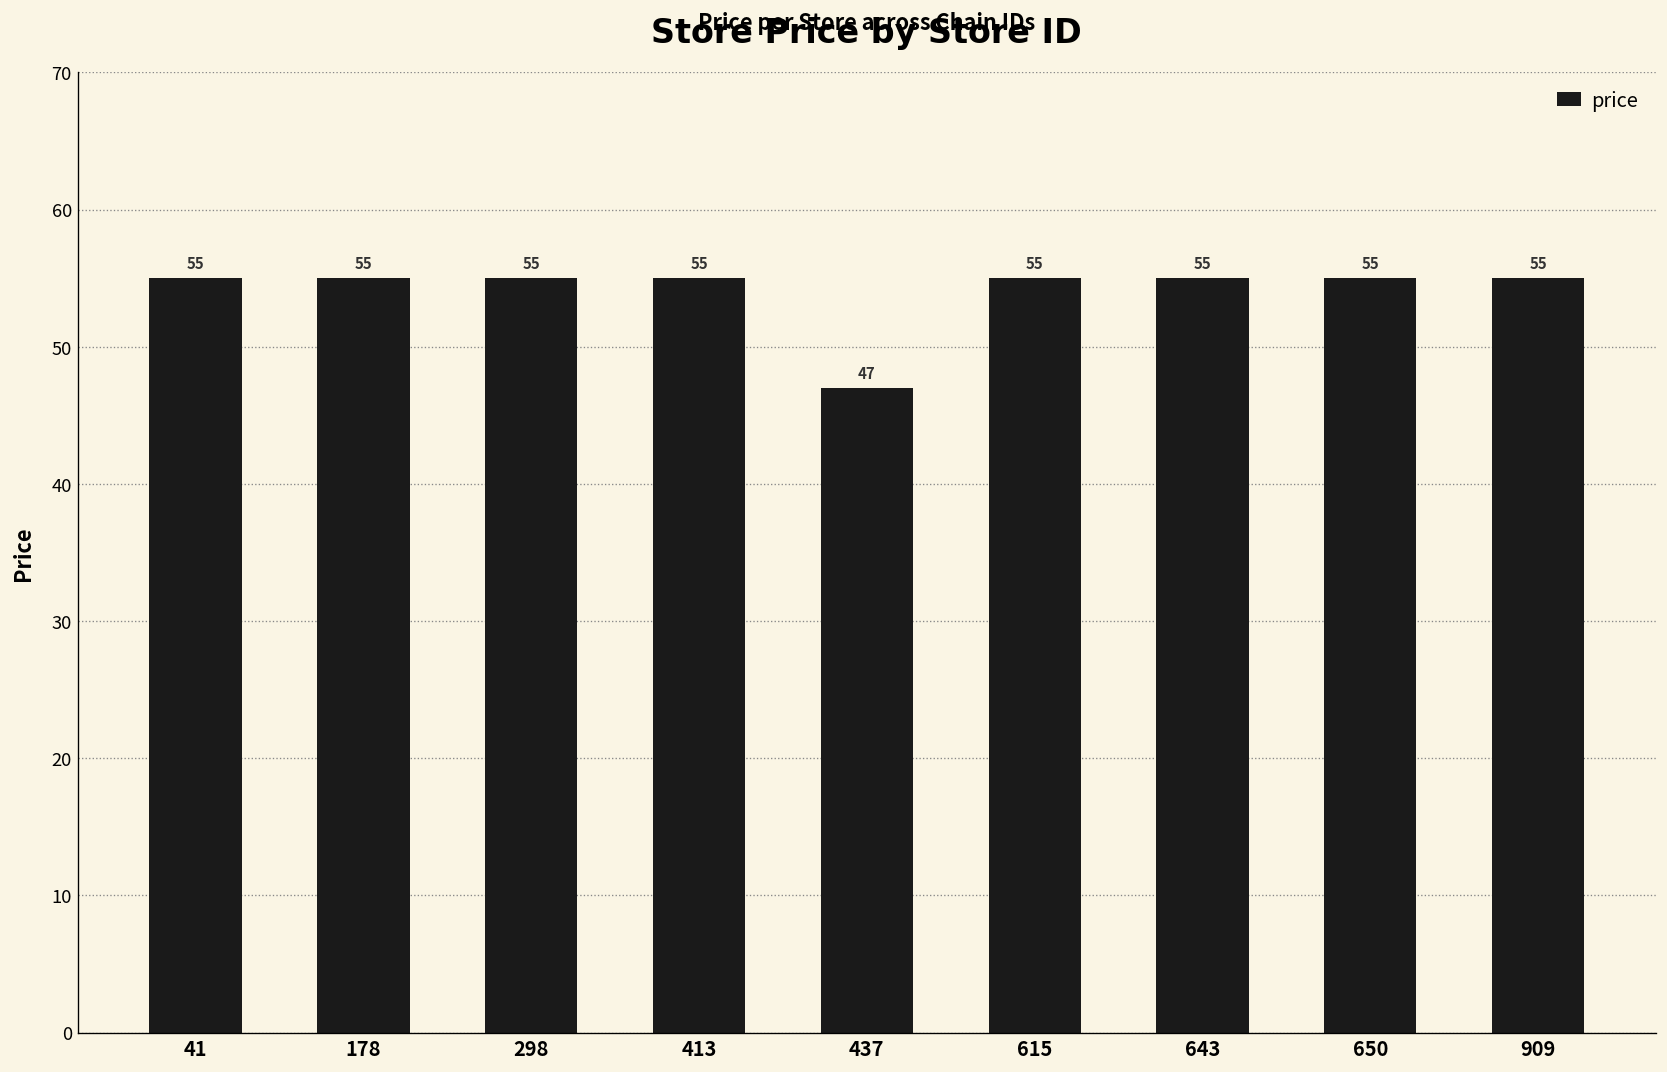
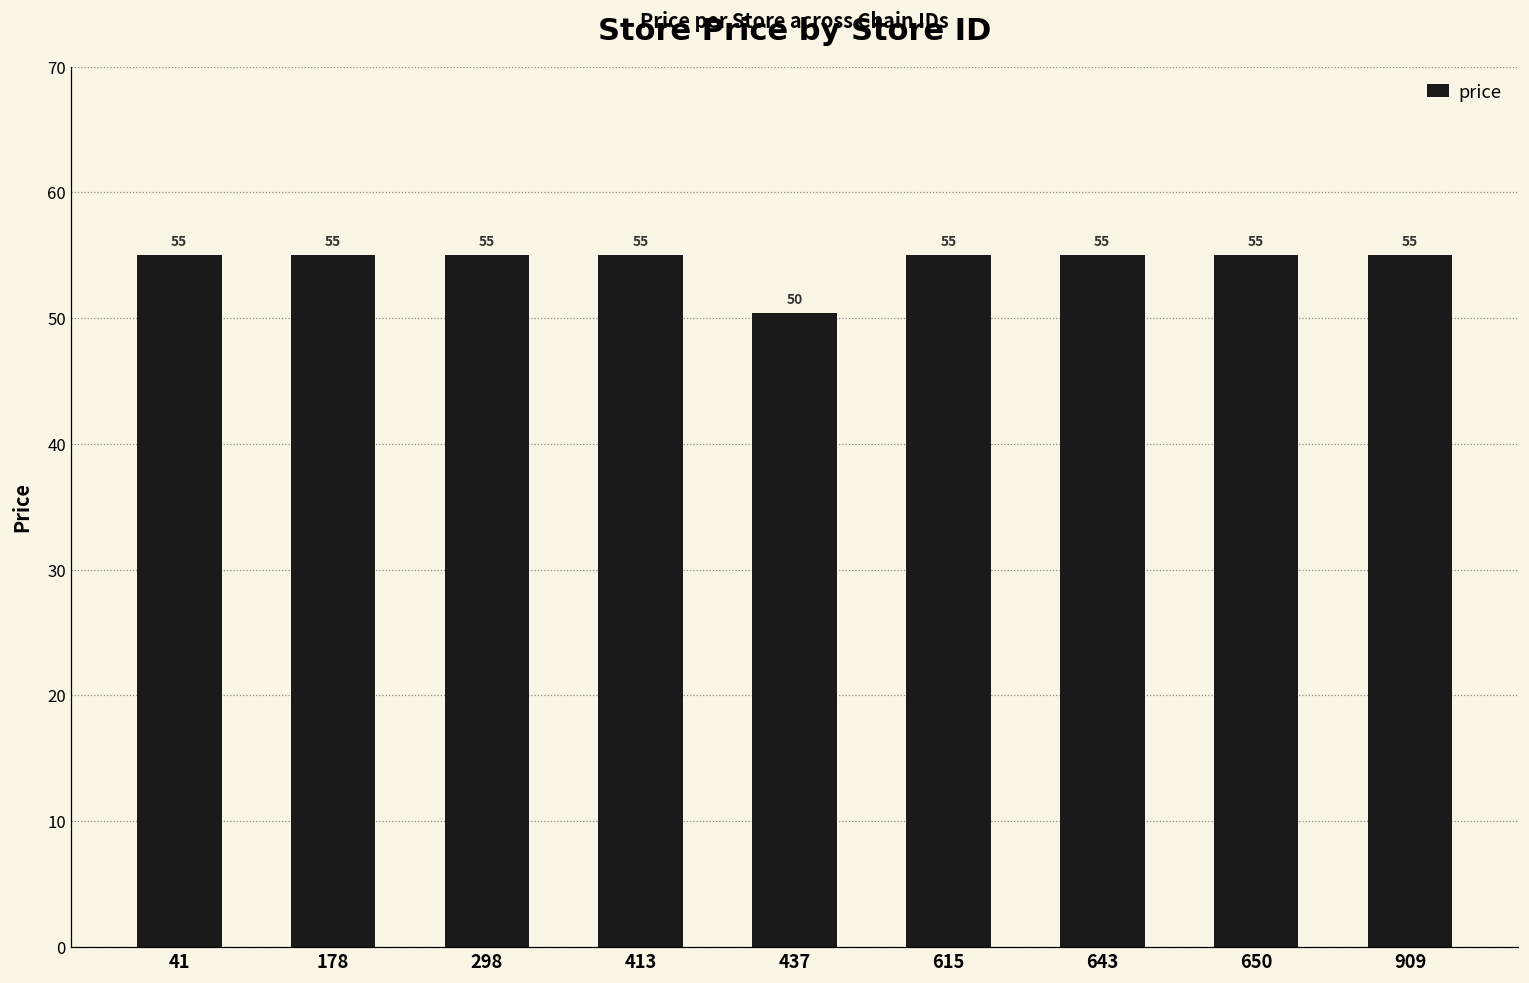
437: 47 -> 50
